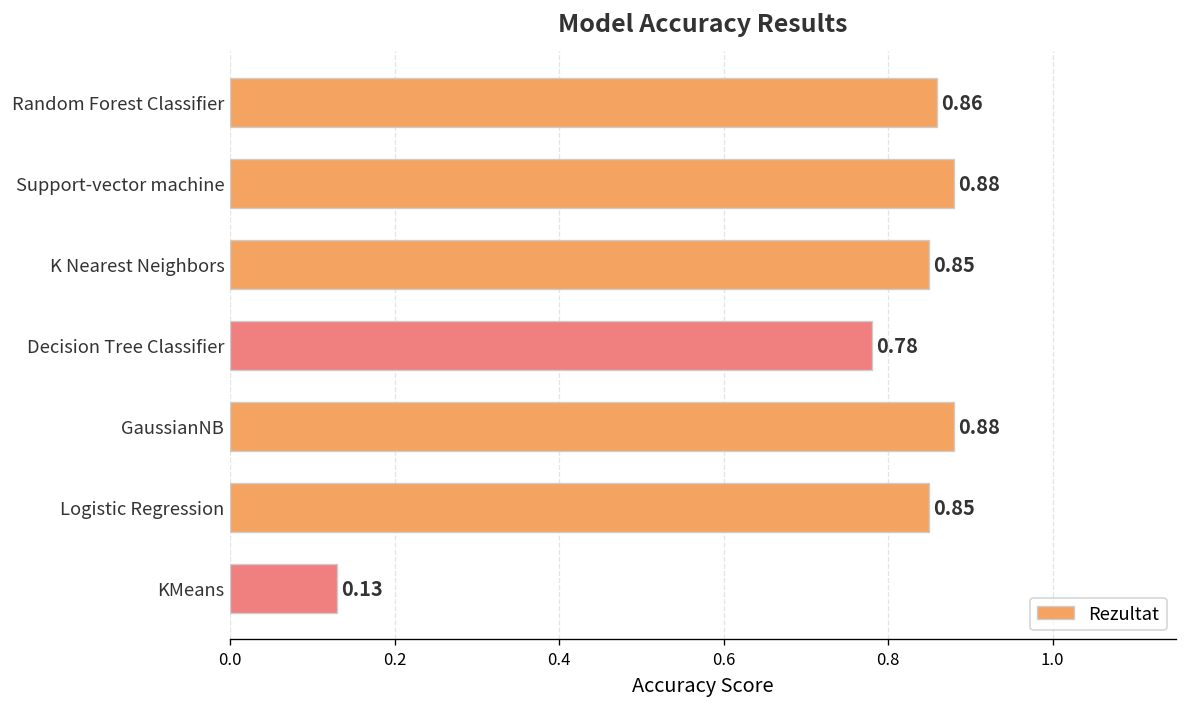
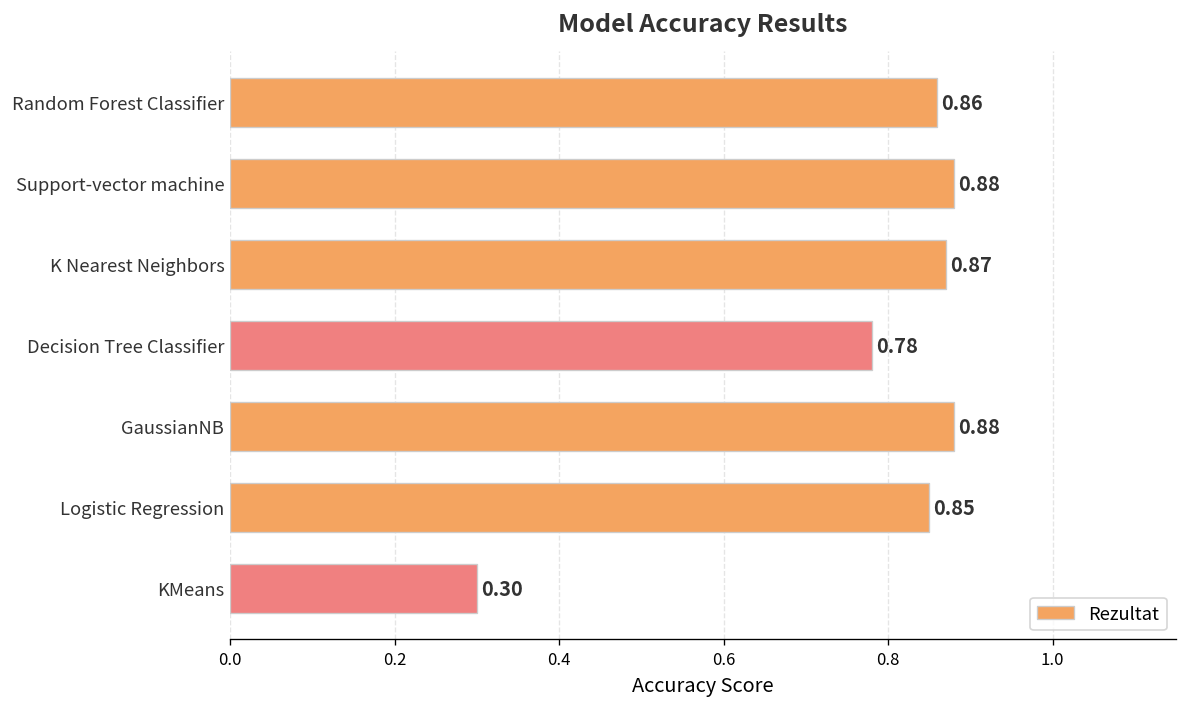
K Nearest Neighbors: 0.85 -> 0.87
KMeans: 0.13 -> 0.30
